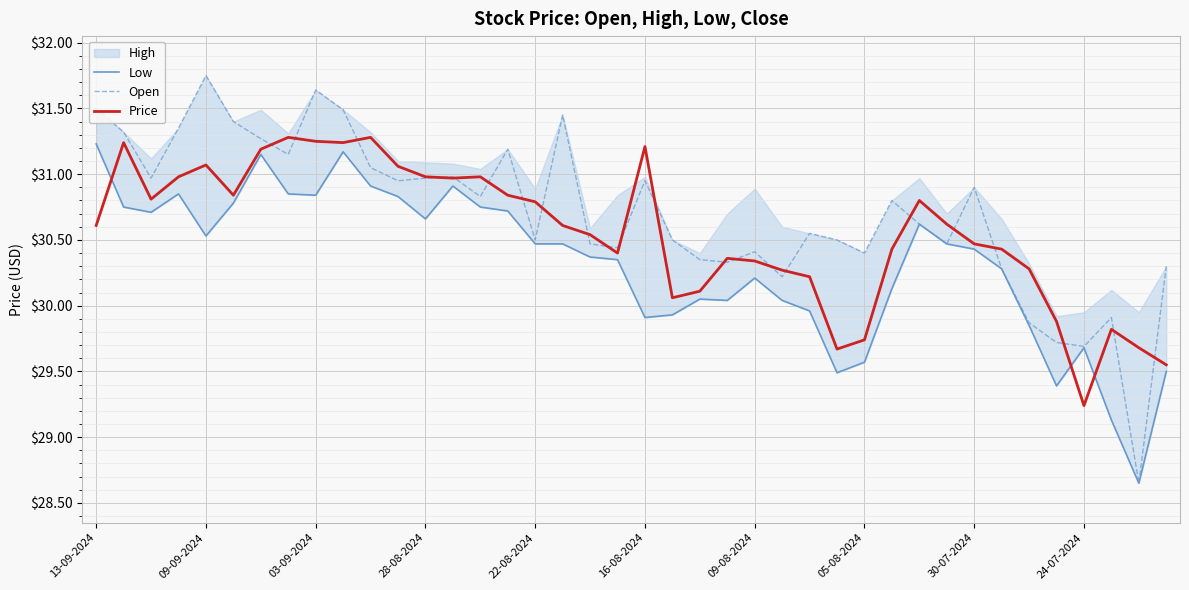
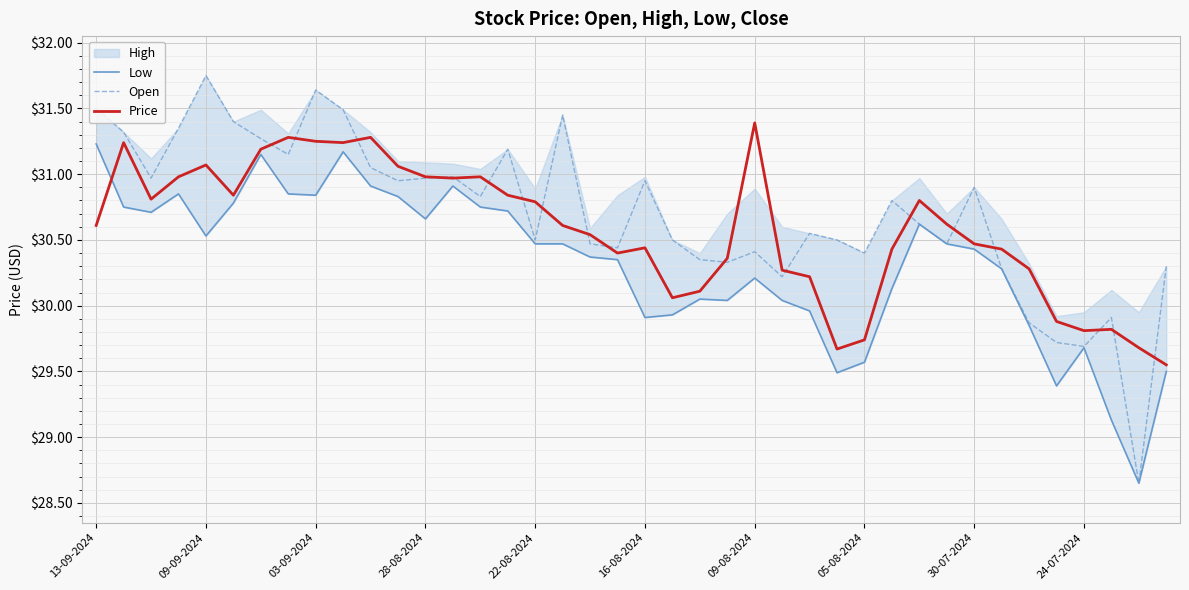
Price, 16-08-2024: $31.21 -> $30.44
Price, 09-08-2024: $30.34 -> $31.39
Price, 24-07-2024: $29.24 -> $29.81
